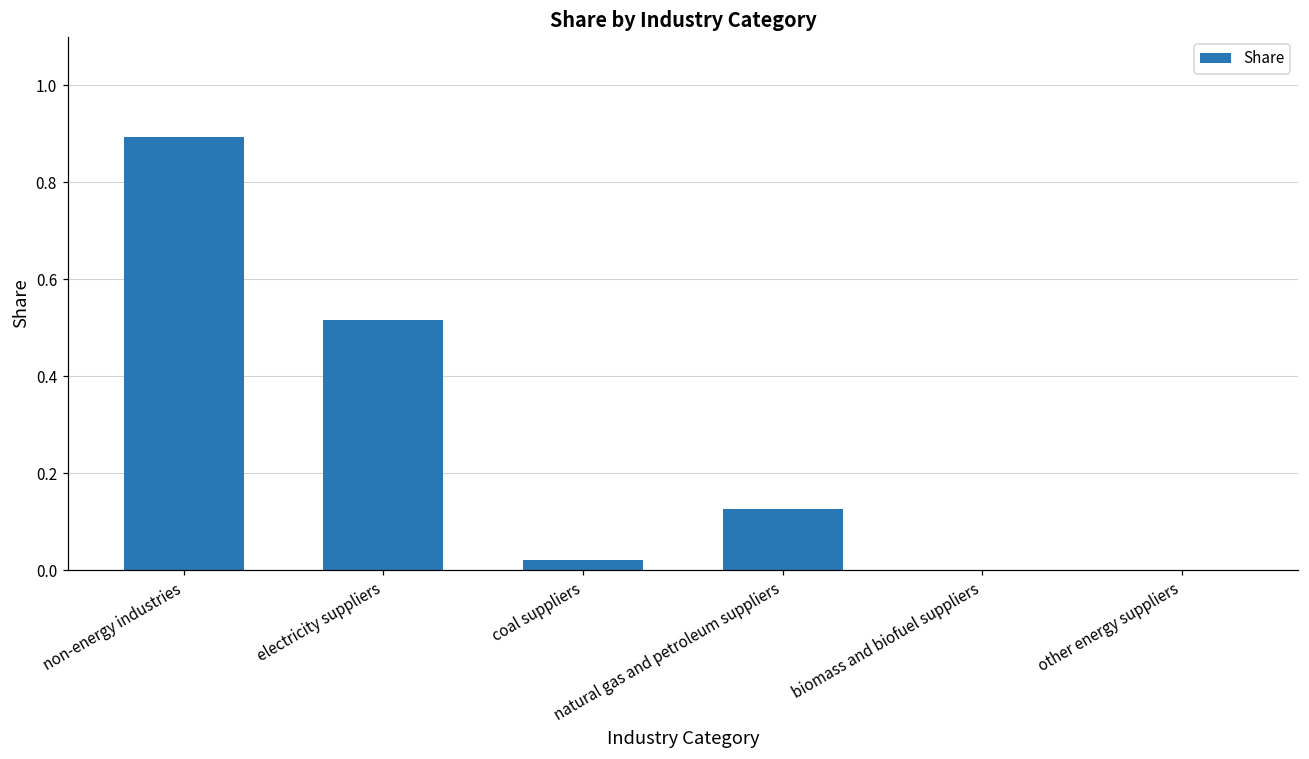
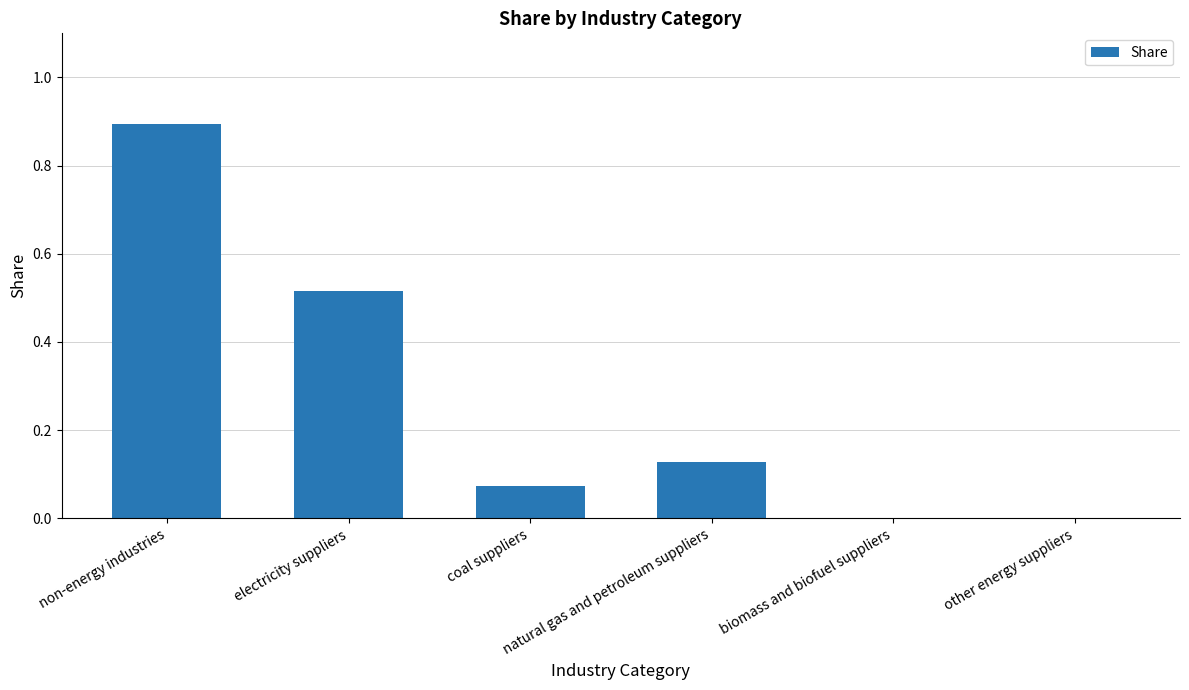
coal suppliers: 0.02 -> 0.07
